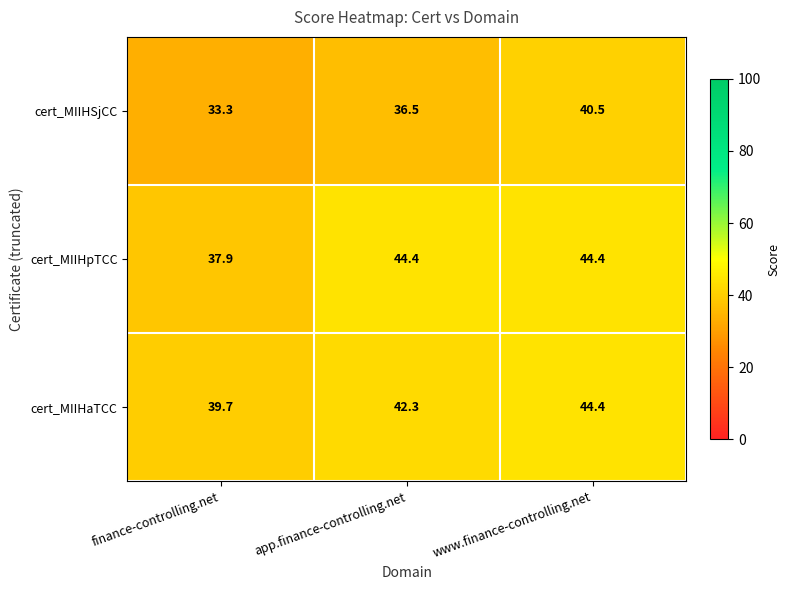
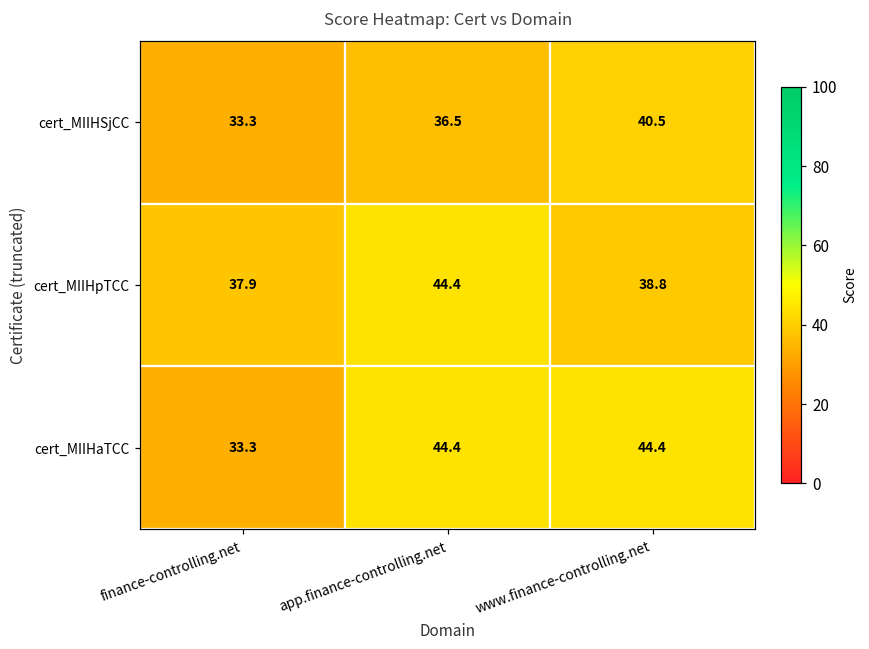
cert_MIIHpTCC, www.finance-controlling.net: 44.4 -> 38.8
cert_MIIHaTCC, finance-controlling.net: 39.7 -> 33.3
cert_MIIHaTCC, app.finance-controlling.net: 42.3 -> 44.4
